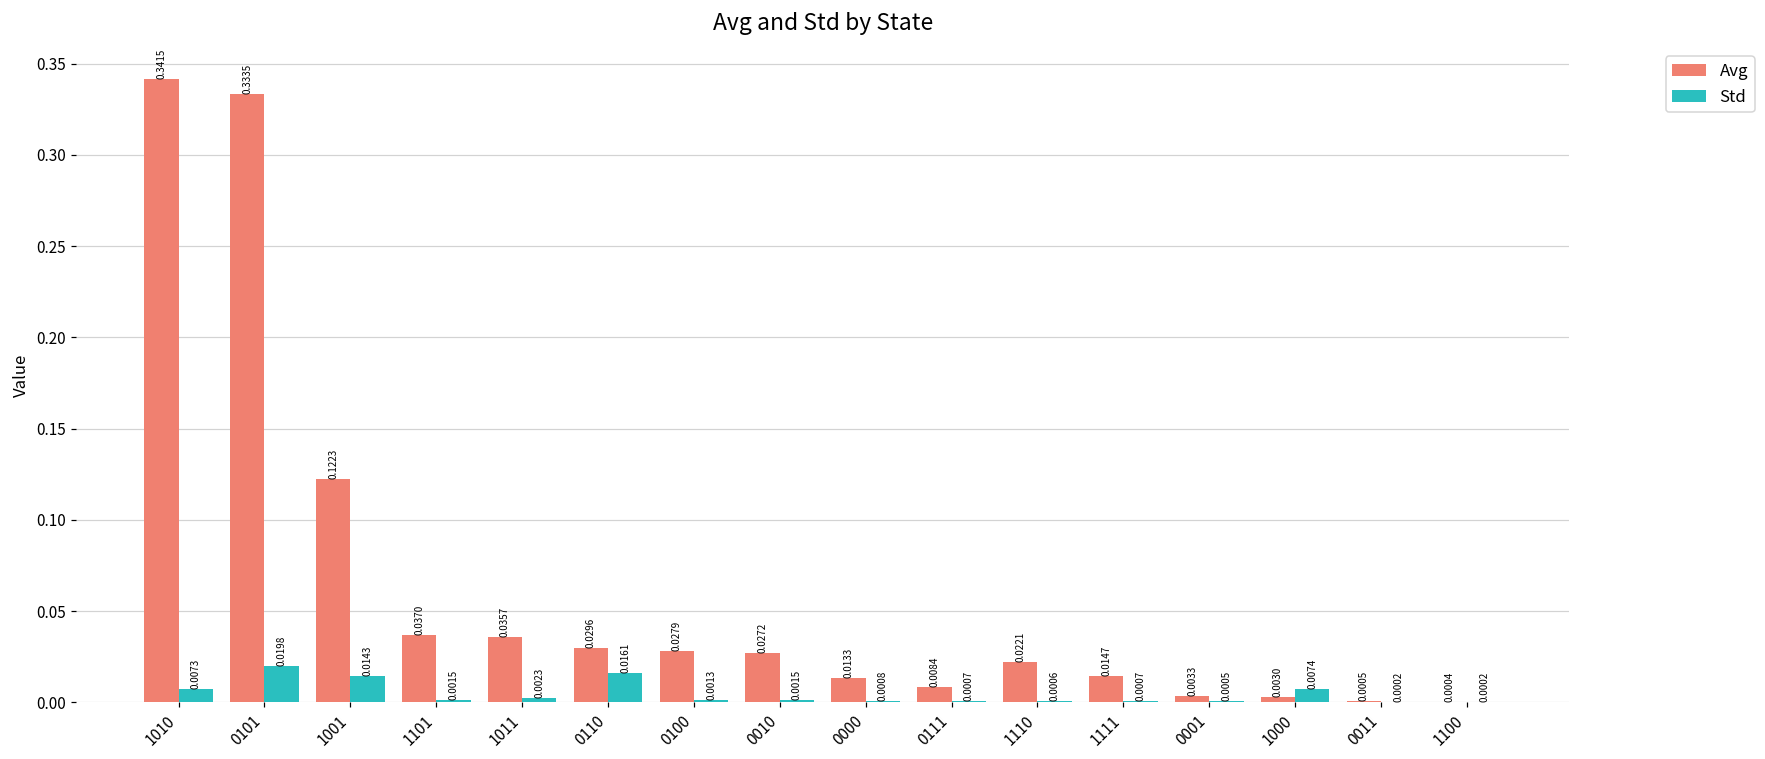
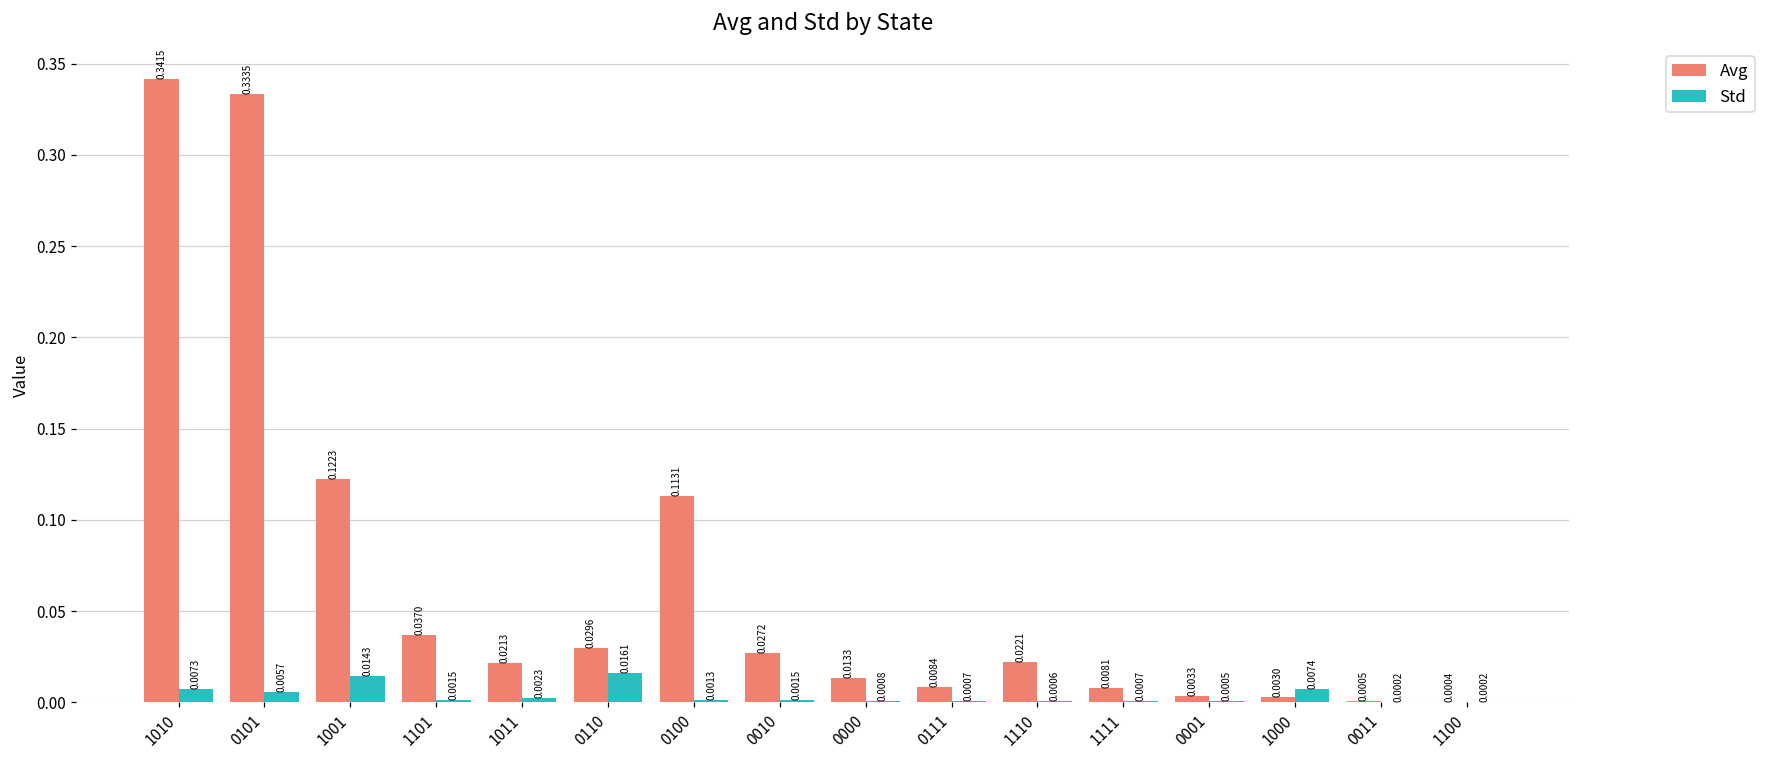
Std, 0101: 0.0198 -> 0.0057
Avg, 1011: 0.0357 -> 0.0213
Avg, 0100: 0.0279 -> 0.1131
Avg, 1111: 0.0147 -> 0.0081
